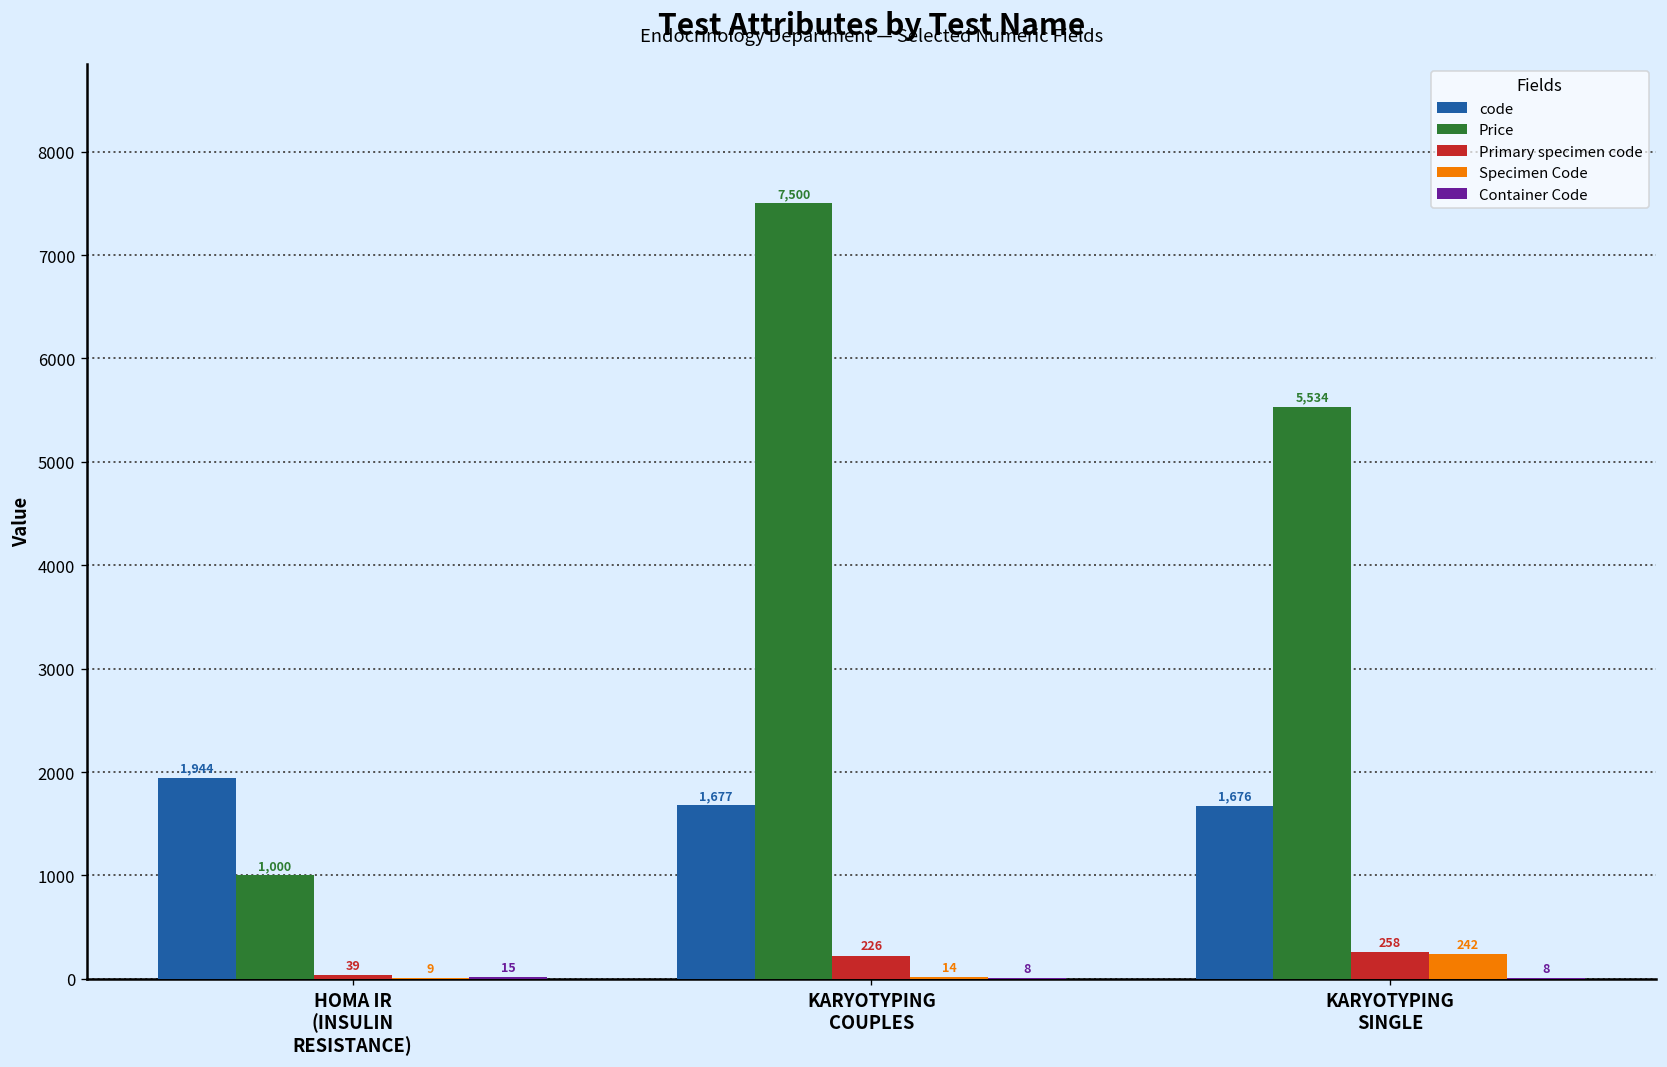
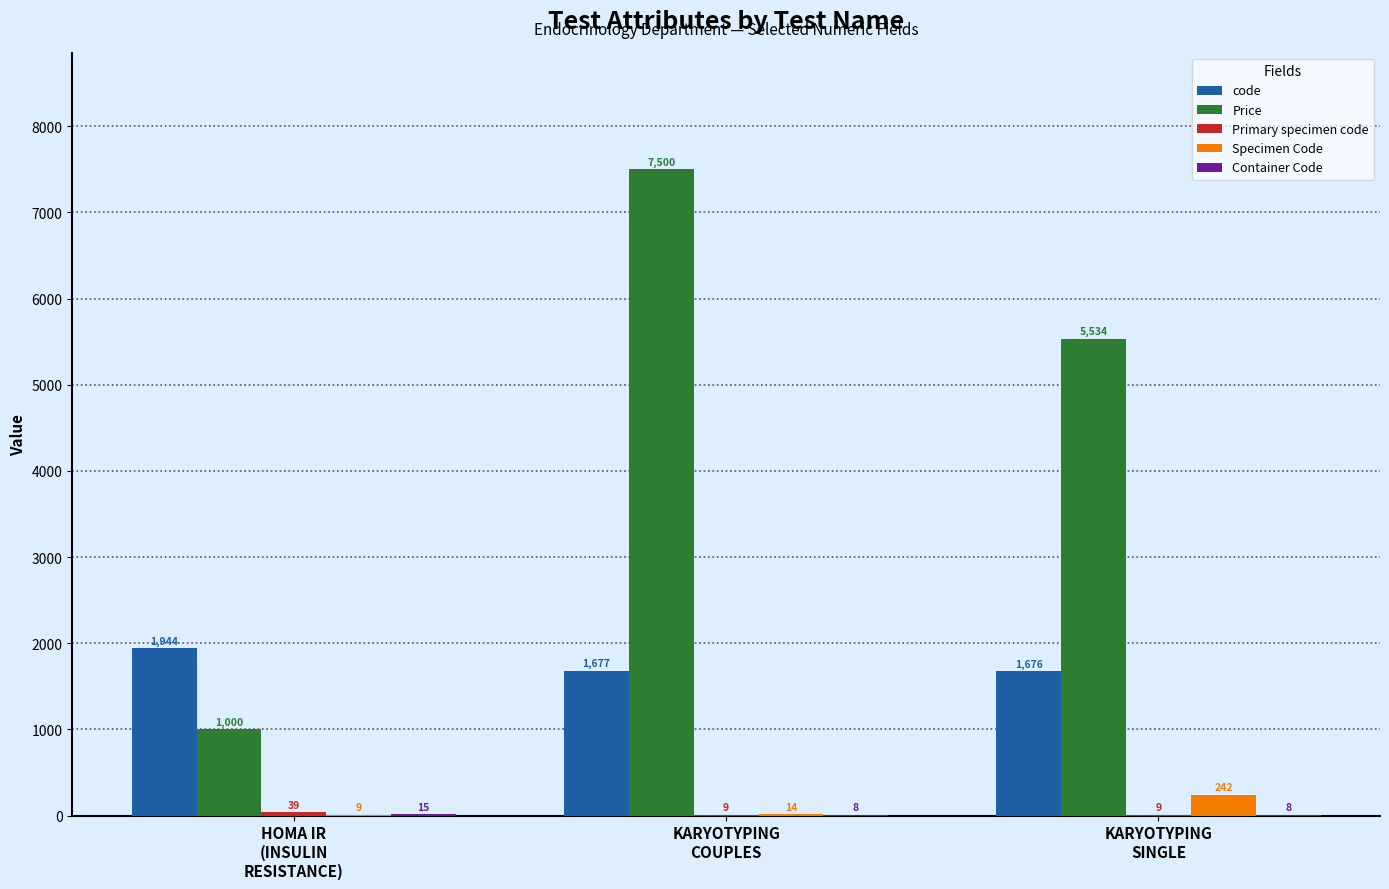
Primary specimen code, KARYOTYPING COUPLES: 226 -> 9
Primary specimen code, KARYOTYPING SINGLE: 258 -> 9
